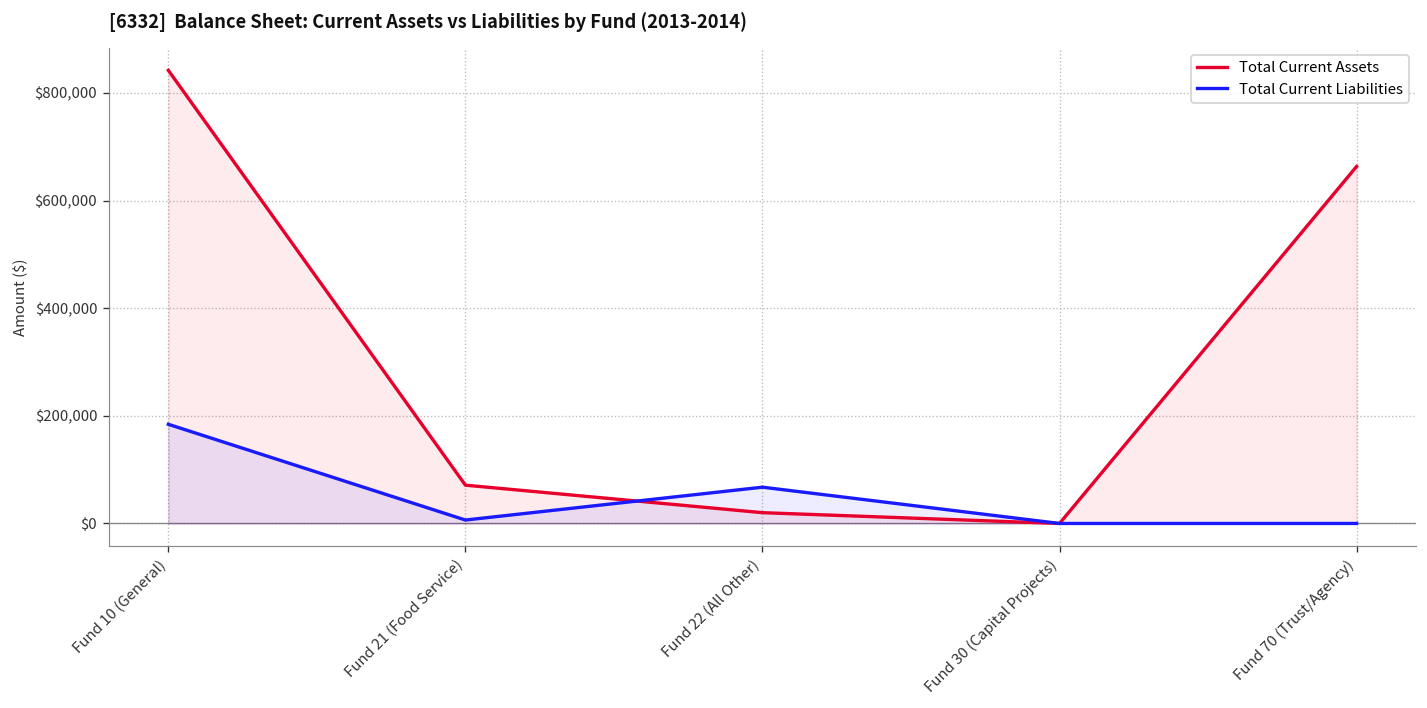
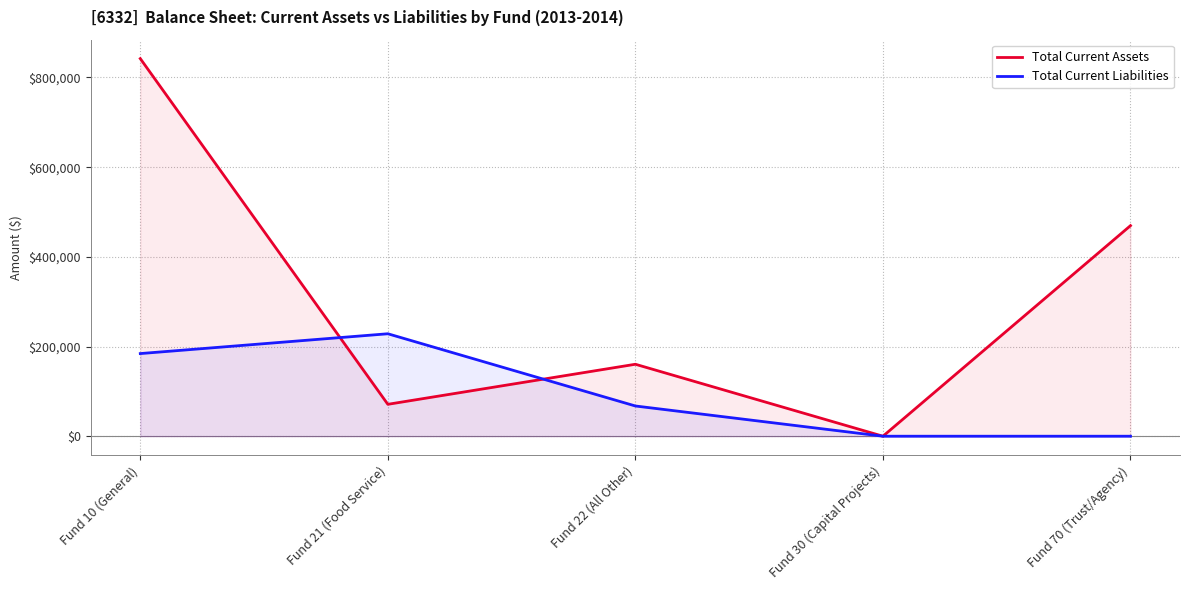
Total Current Liabilities, Fund 21 (Food Service): $10,000 -> $230,000
Total Current Assets, Fund 22 (All Other): $20,000 -> $160,000
Total Current Assets, Fund 70 (Trust/Agency): $660,000 -> $470,000
